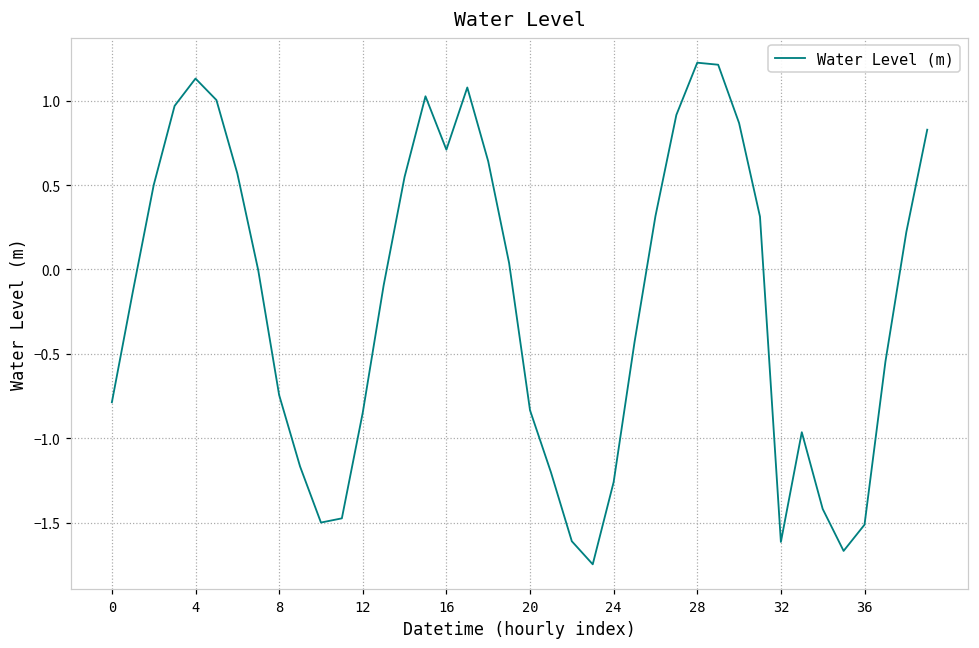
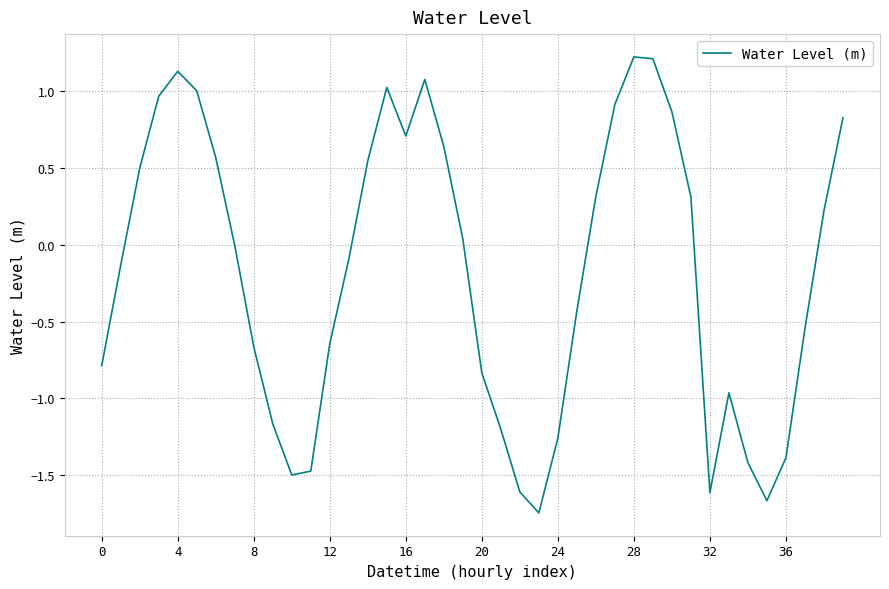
8: -0.74 -> -0.66
12: -0.85 -> -0.64
36: -1.51 -> -1.39
